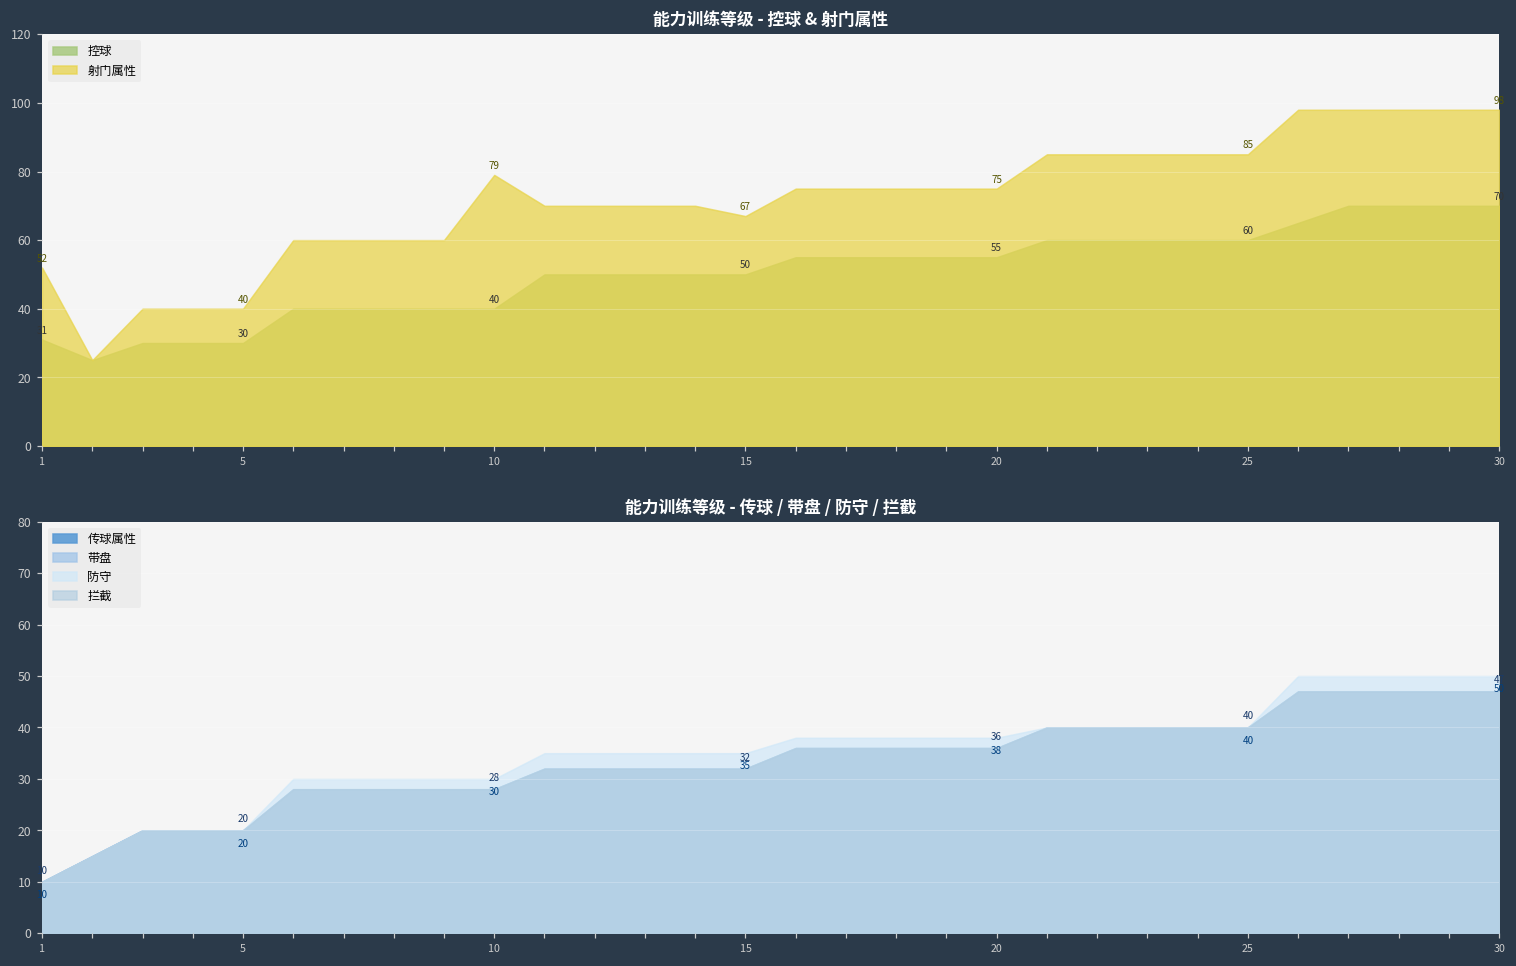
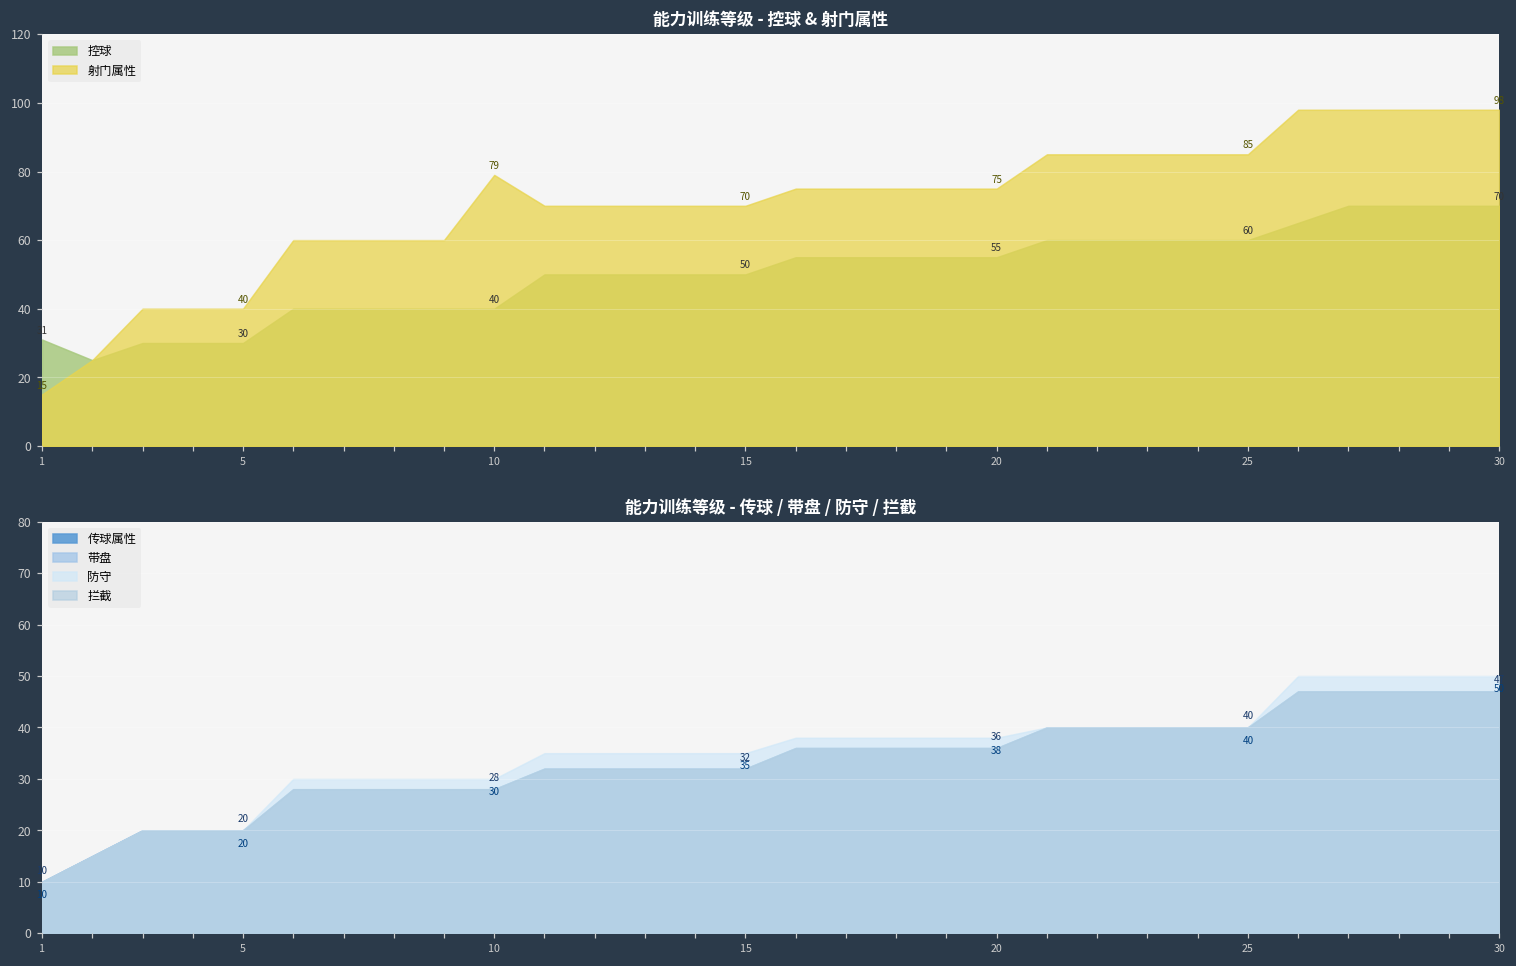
能力训练等级 - 控球 & 射门属性, 射门属性, 1: 52 -> 15
能力训练等级 - 控球 & 射门属性, 射门属性, 15: 67 -> 70
